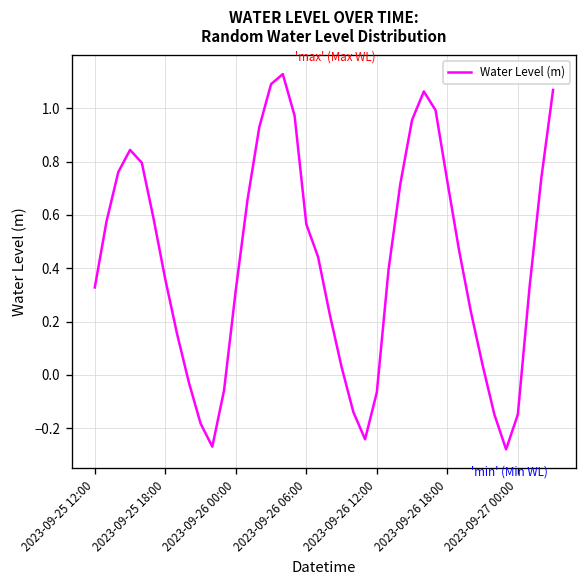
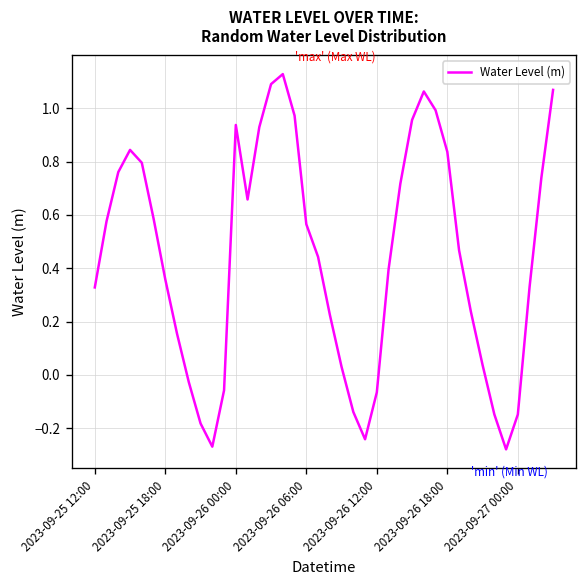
2023-09-26 00:00: 0.32 -> 0.94
2023-09-26 18:00: 0.73 -> 0.84
